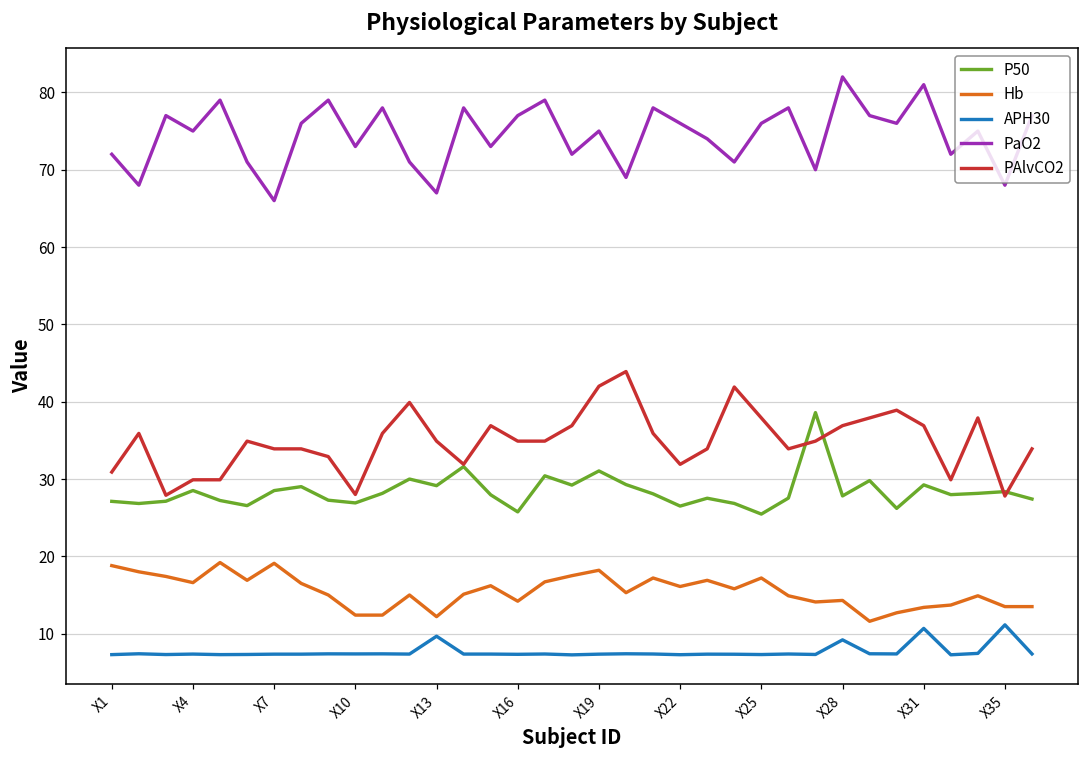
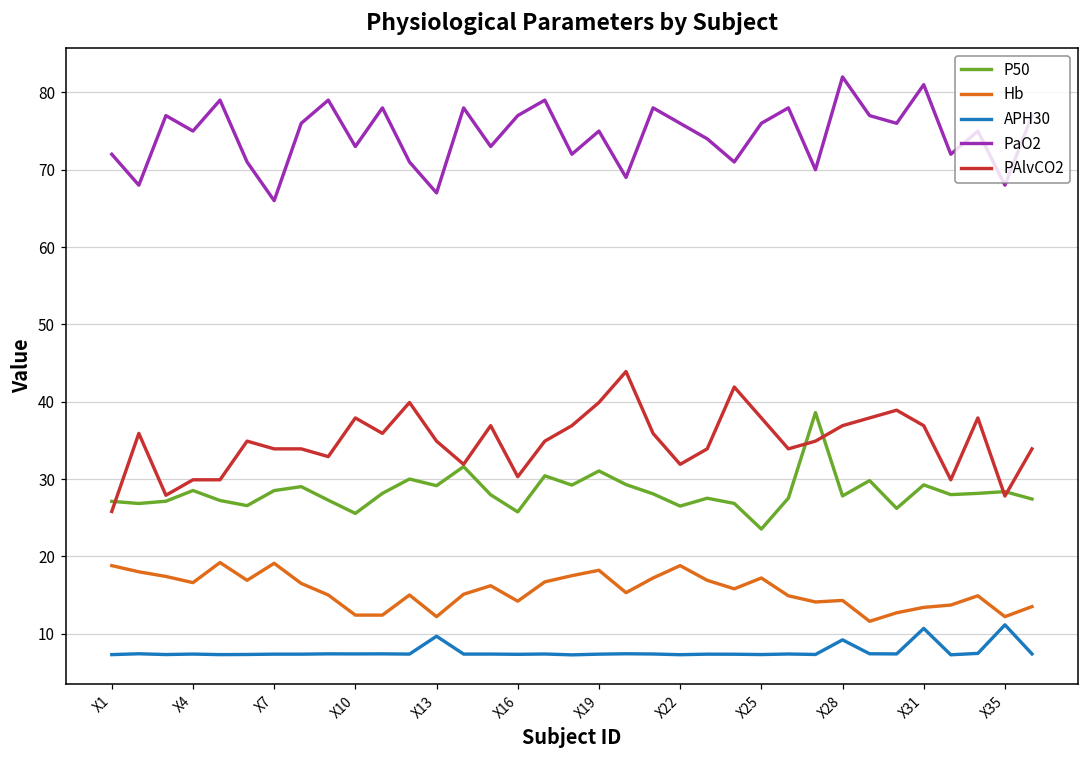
PAlvCO2, X1: 31 -> 26
P50, X10: 27 -> 26
PAlvCO2, X10: 28 -> 38
PAlvCO2, X16: 35 -> 30
PAlvCO2, X19: 42 -> 40
Hb, X22: 16 -> 19
P50, X25: 25 -> 24
Hb, X35: 14 -> 12
